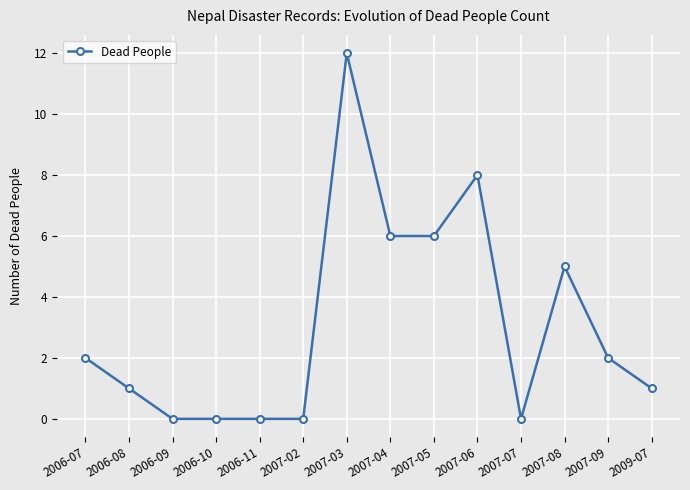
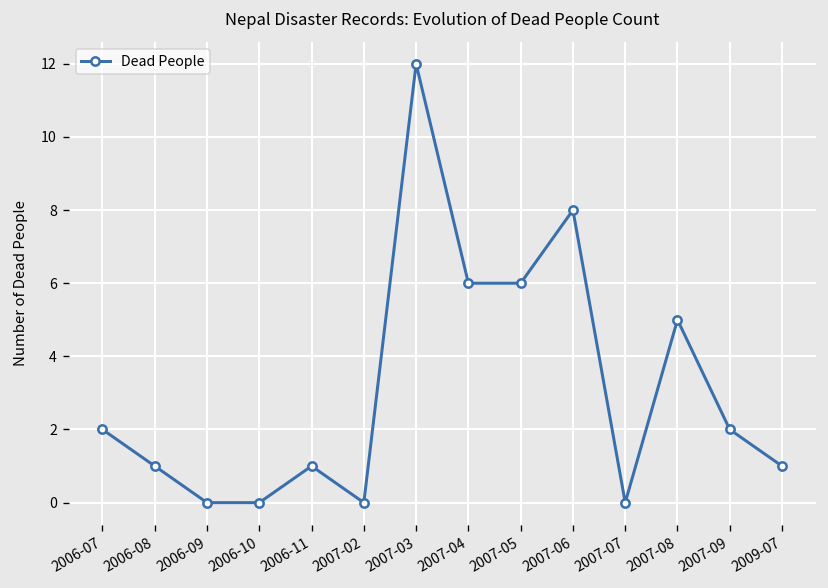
2006-11: 0 -> 1
